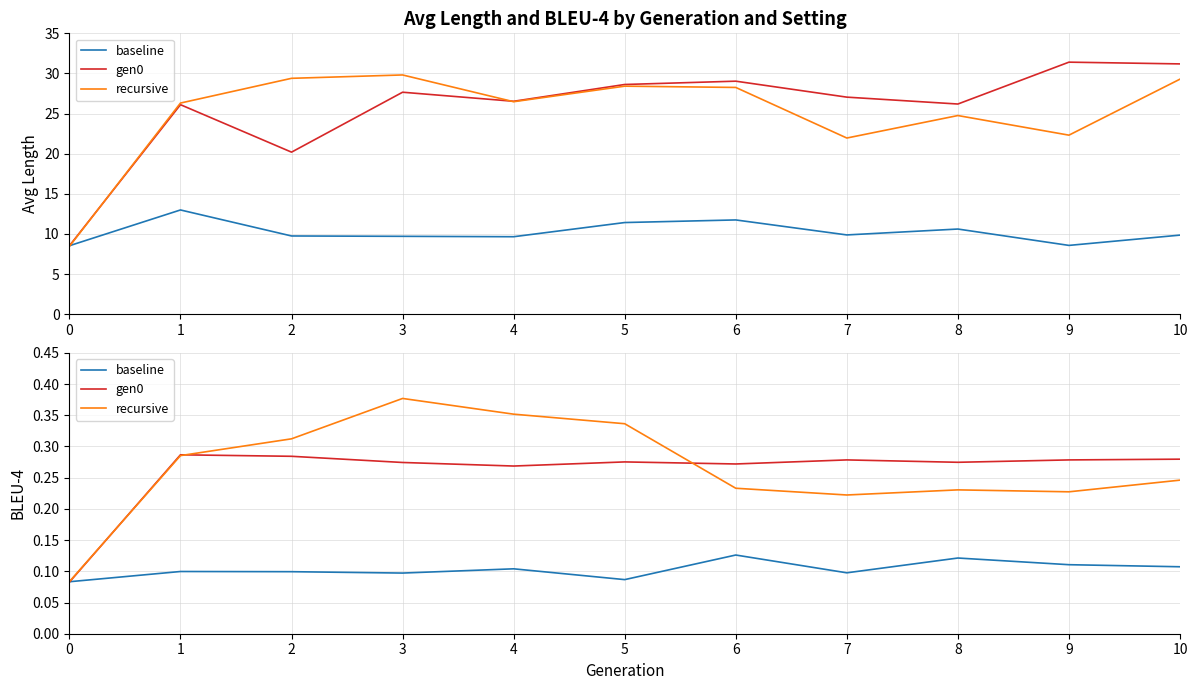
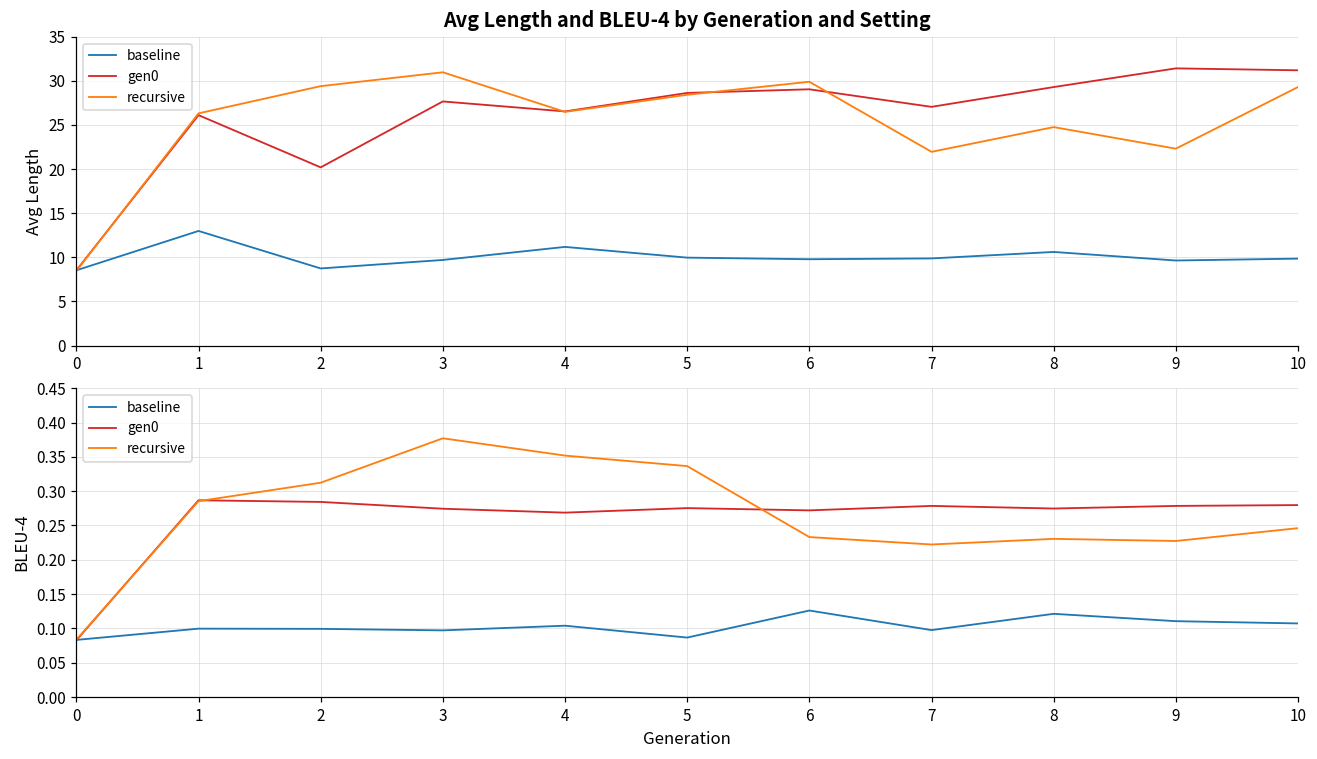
Avg Length and BLEU-4 by Generation and Setting, baseline, 2: 10 -> 9
Avg Length and BLEU-4 by Generation and Setting, recursive, 3: 30 -> 31
Avg Length and BLEU-4 by Generation and Setting, baseline, 4: 10 -> 11
Avg Length and BLEU-4 by Generation and Setting, baseline, 5: 11 -> 10
Avg Length and BLEU-4 by Generation and Setting, baseline, 6: 12 -> 10
Avg Length and BLEU-4 by Generation and Setting, recursive, 6: 28 -> 30
Avg Length and BLEU-4 by Generation and Setting, gen0, 8: 26 -> 29
Avg Length and BLEU-4 by Generation and Setting, baseline, 9: 9 -> 10
